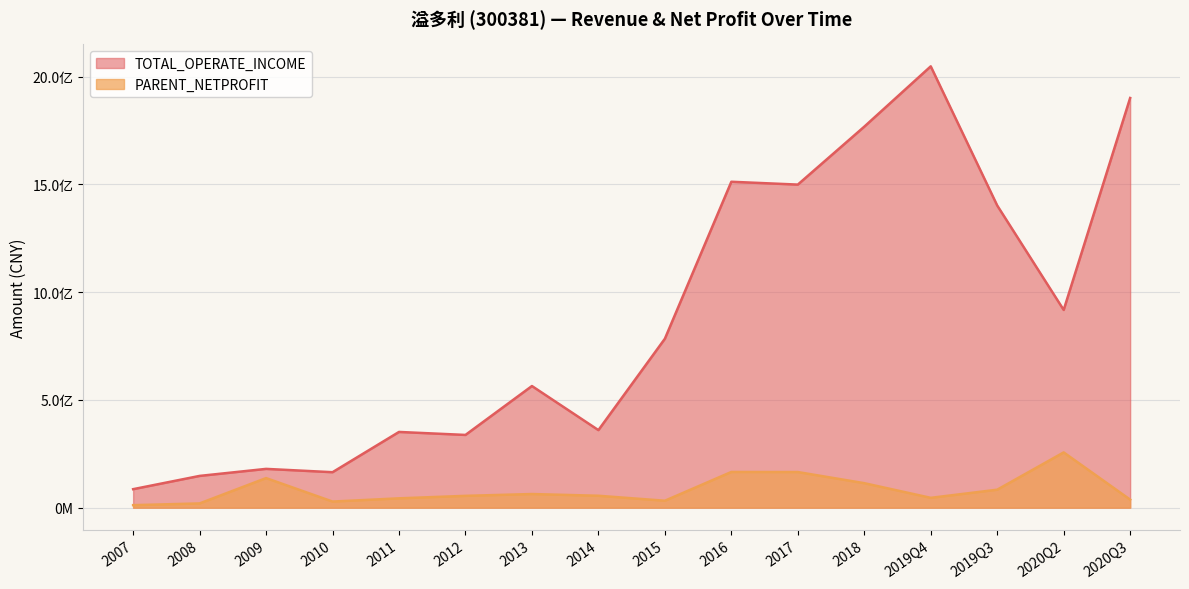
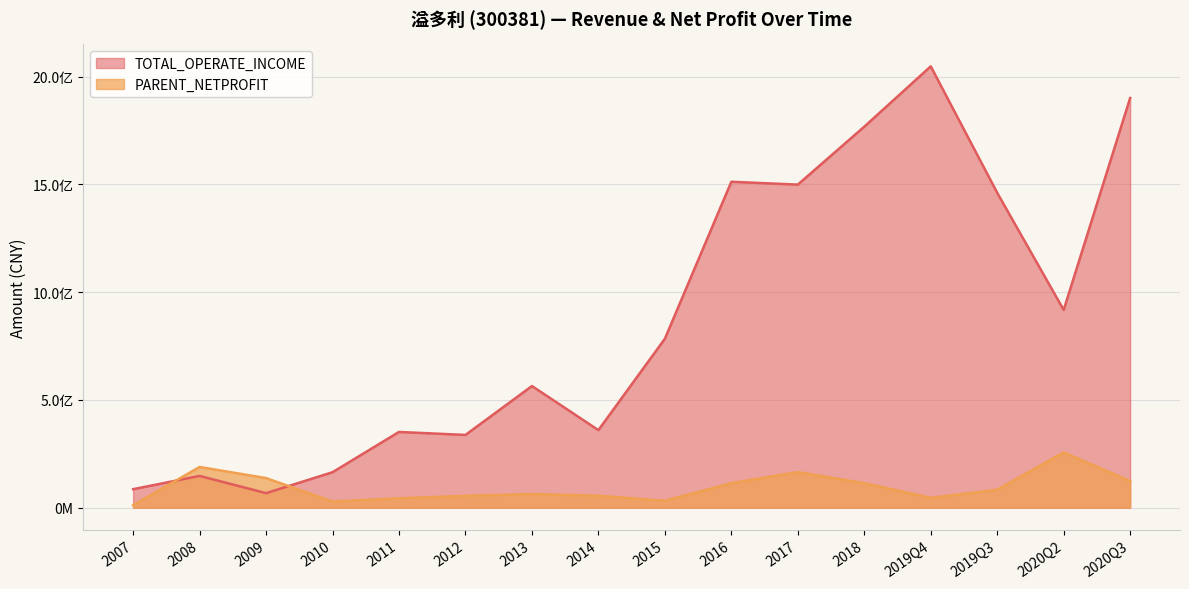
PARENT_NETPROFIT, 2008: 0.2亿 -> 1.9亿
TOTAL_OPERATE_INCOME, 2009: 1.8亿 -> 0.7亿
PARENT_NETPROFIT, 2016: 1.7亿 -> 1.1亿
TOTAL_OPERATE_INCOME, 2019Q3: 14.0亿 -> 14.6亿
PARENT_NETPROFIT, 2020Q3: 0.4亿 -> 1.2亿
